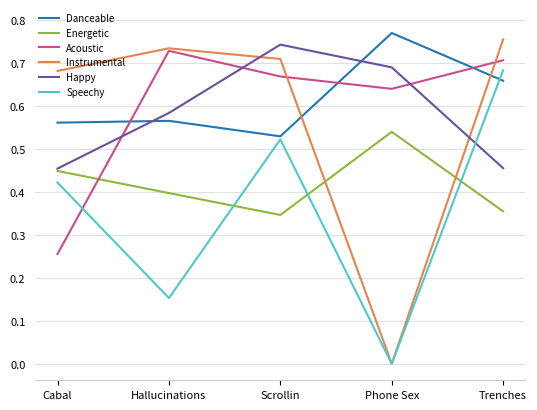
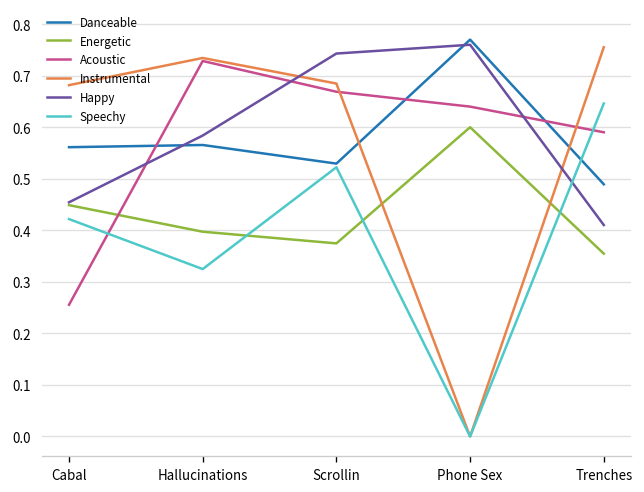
Speechy, Hallucinations: 0.15 -> 0.32
Energetic, Scrollin: 0.35 -> 0.37
Instrumental, Scrollin: 0.71 -> 0.68
Energetic, Phone Sex: 0.54 -> 0.60
Happy, Phone Sex: 0.69 -> 0.76
Danceable, Trenches: 0.66 -> 0.49
Acoustic, Trenches: 0.71 -> 0.59
Happy, Trenches: 0.46 -> 0.41
Speechy, Trenches: 0.68 -> 0.65
